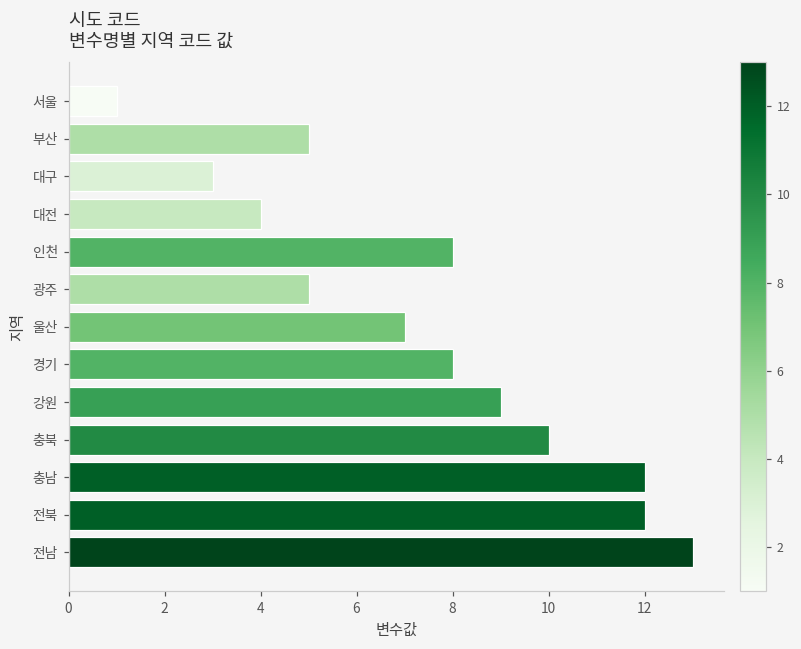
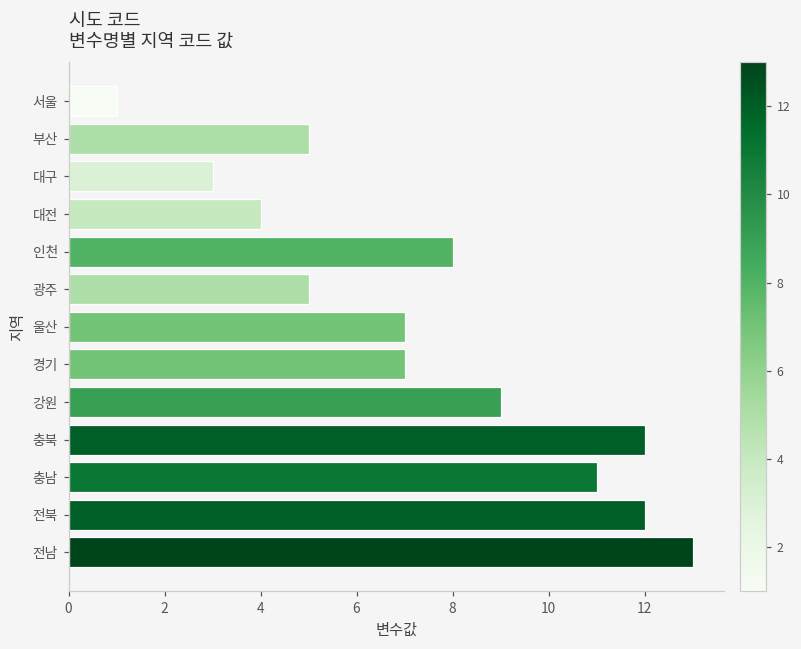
경기: 8 -> 7
충북: 10 -> 12
충남: 12 -> 11
